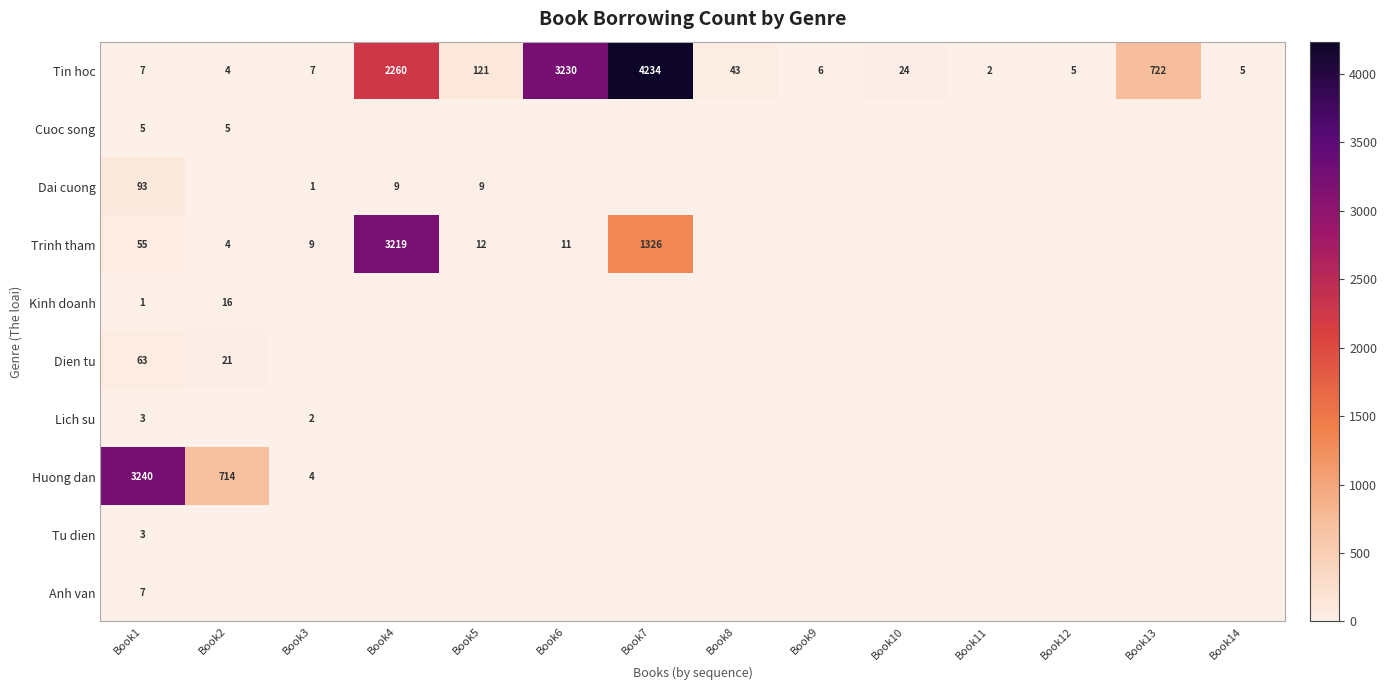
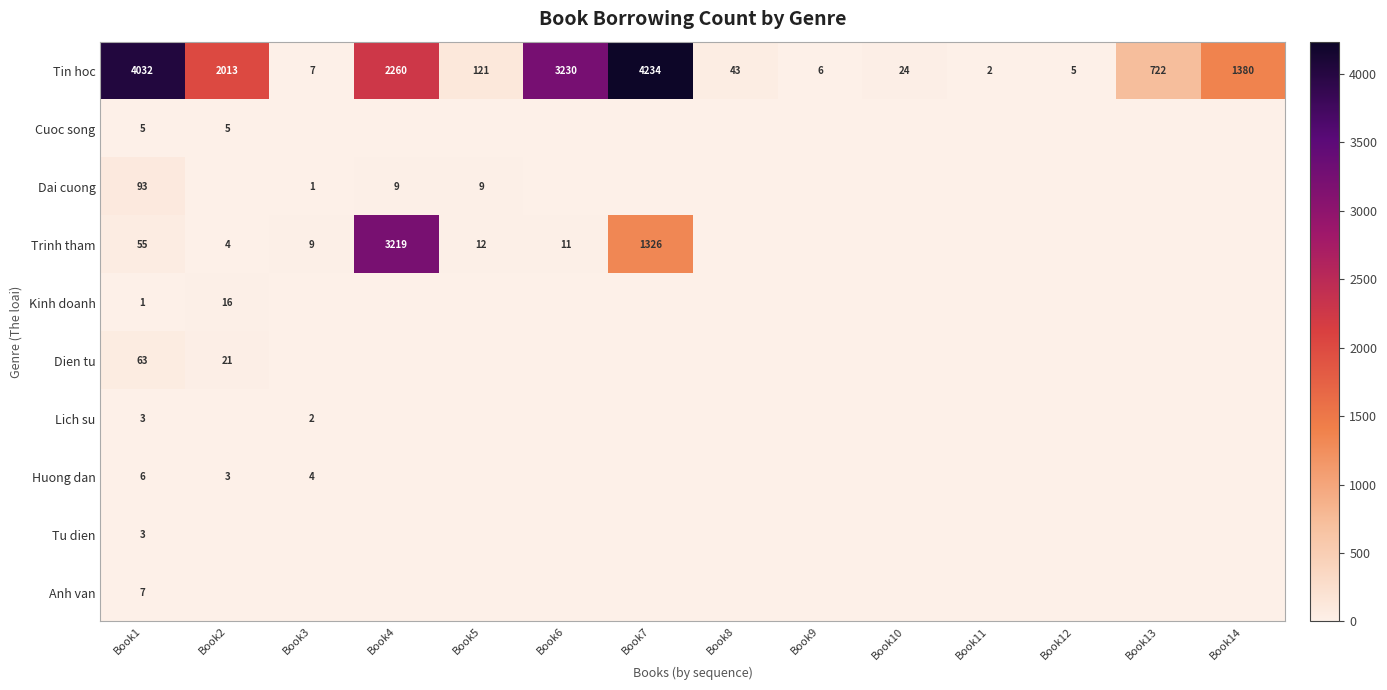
Tin hoc, Book1: 7 -> 4032
Tin hoc, Book2: 4 -> 2013
Tin hoc, Book14: 5 -> 1380
Huong dan, Book1: 3240 -> 6
Huong dan, Book2: 714 -> 3
